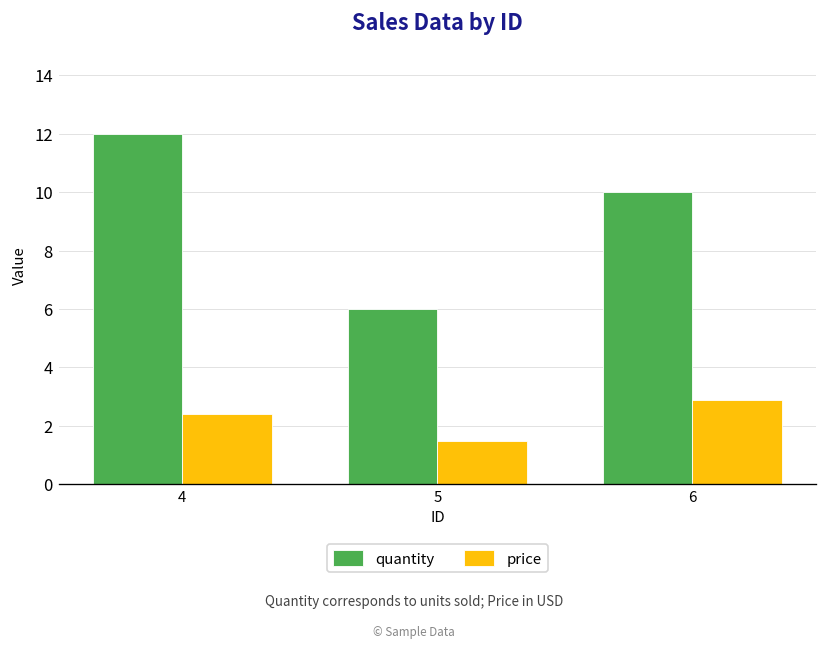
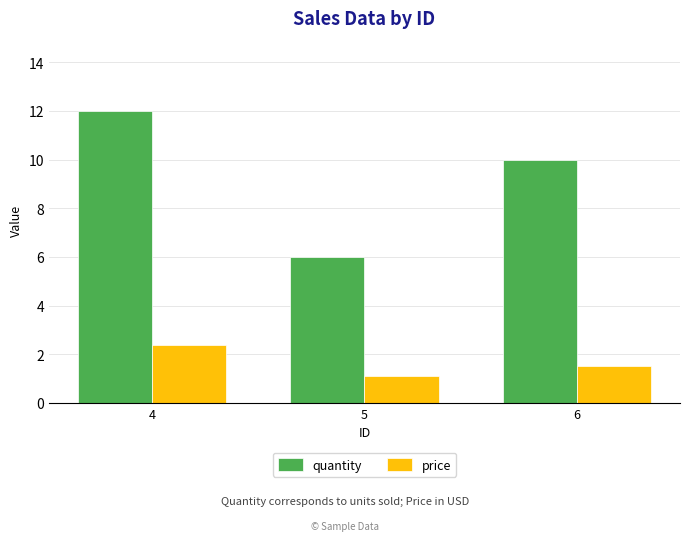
price, 5: 1.5 -> 1.1
price, 6: 2.9 -> 1.5
